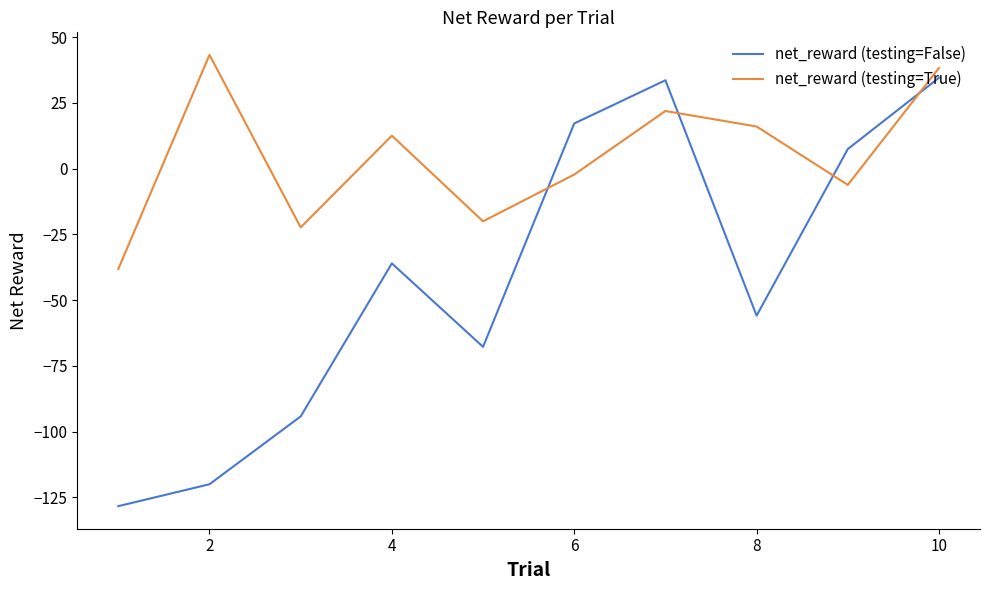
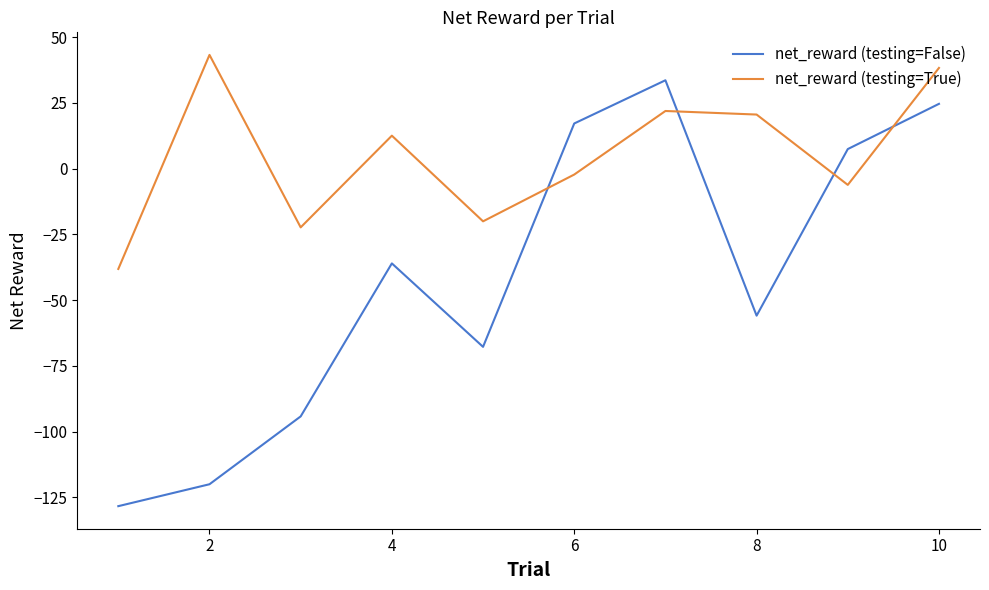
net_reward (testing=True), 8: 16 -> 21
net_reward (testing=False), 10: 35 -> 25
